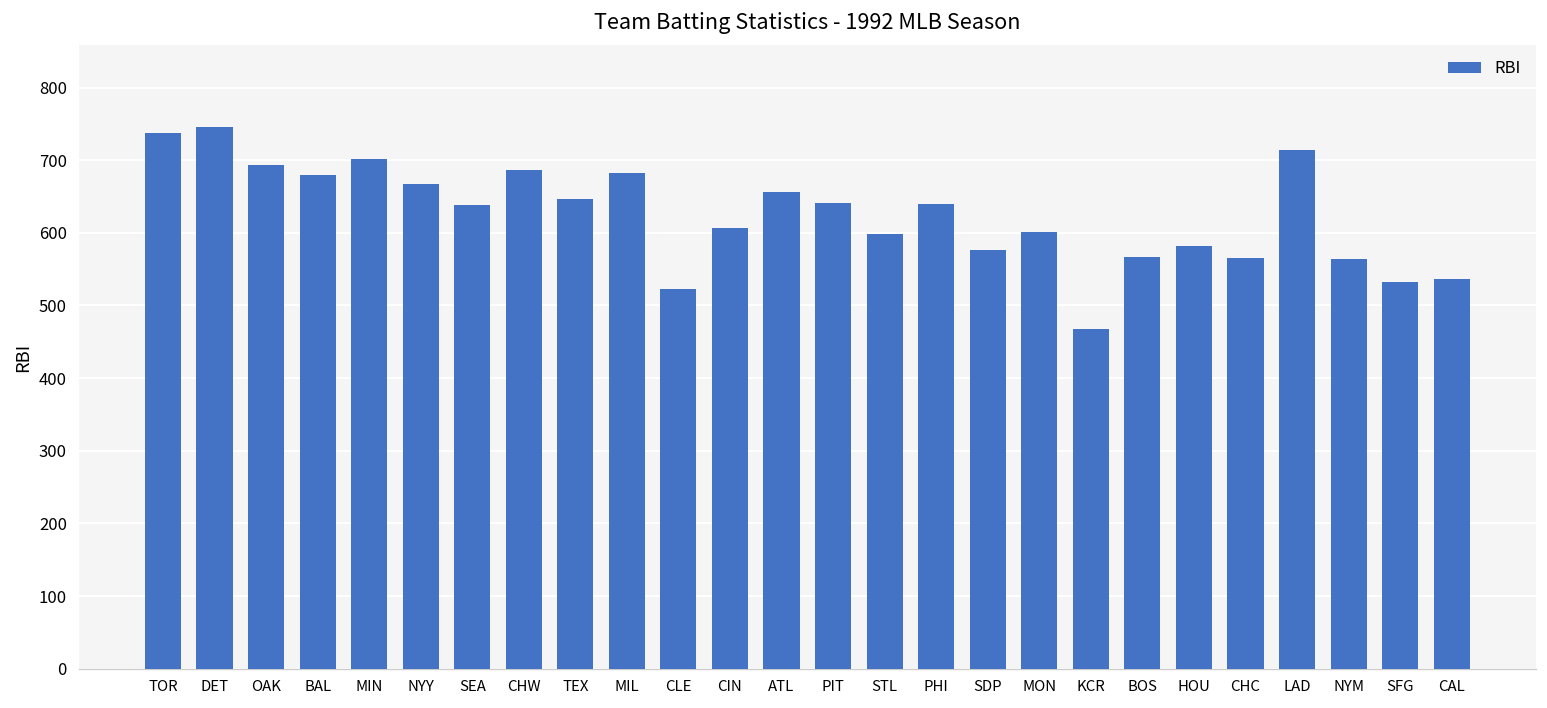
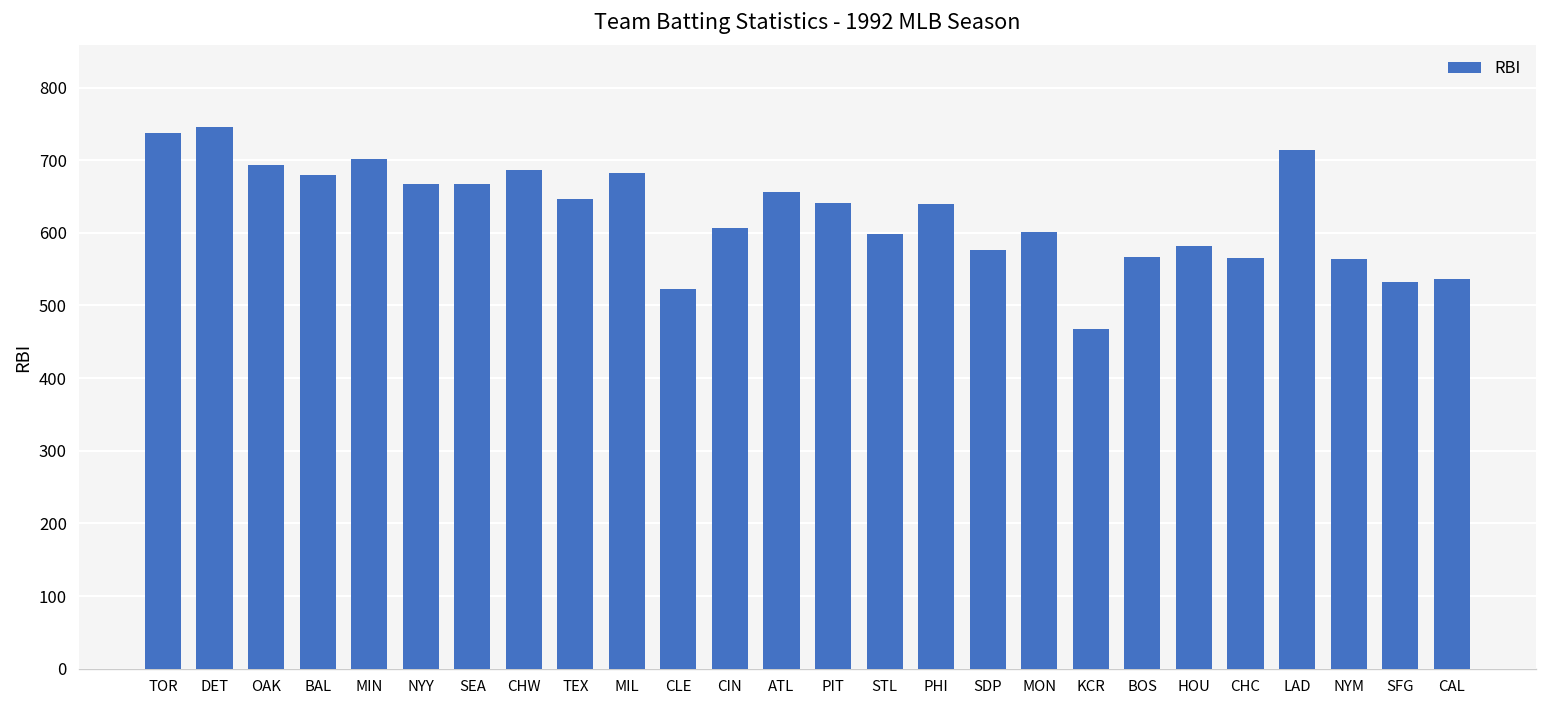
SEA: 640 -> 670
